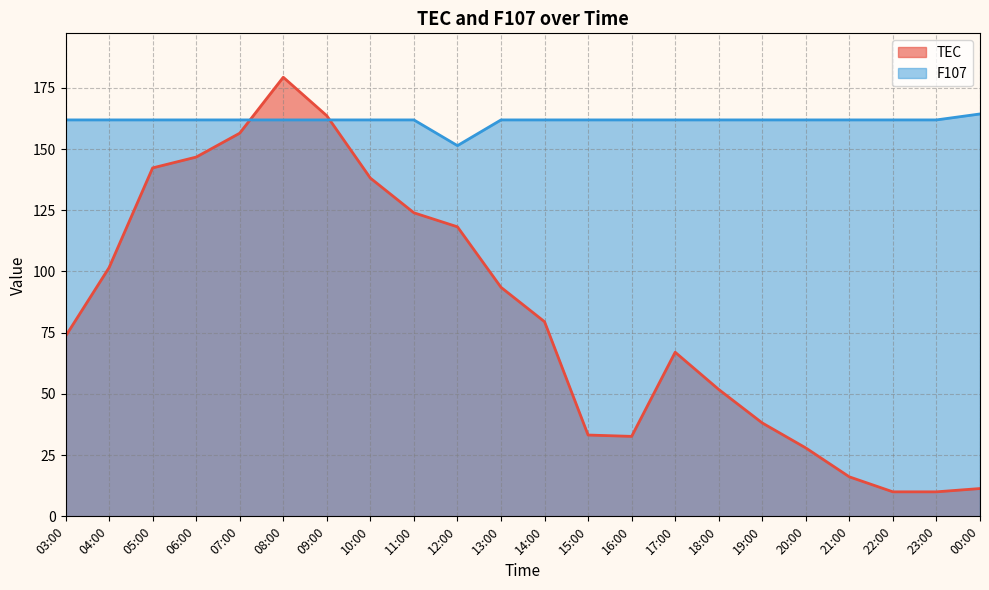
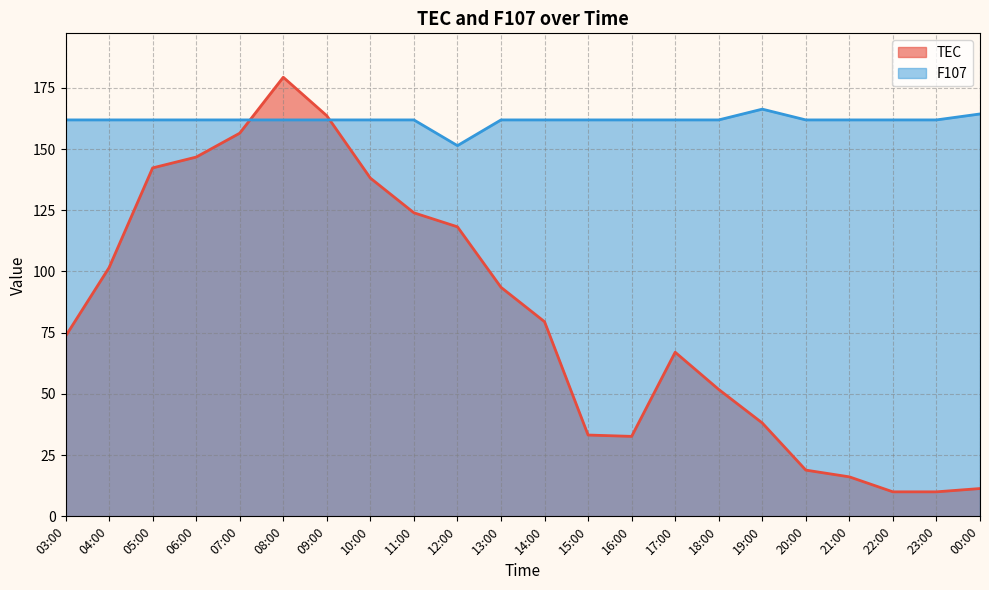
F107, 19:00: 162 -> 166
TEC, 20:00: 28 -> 19
